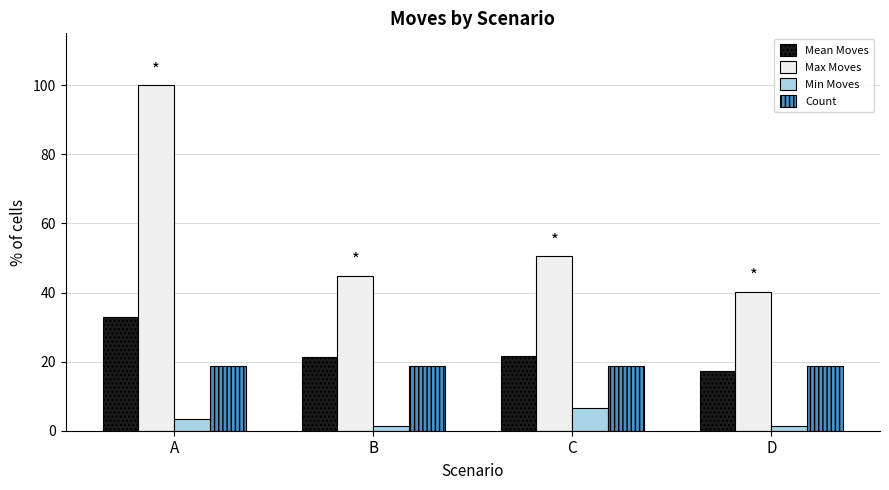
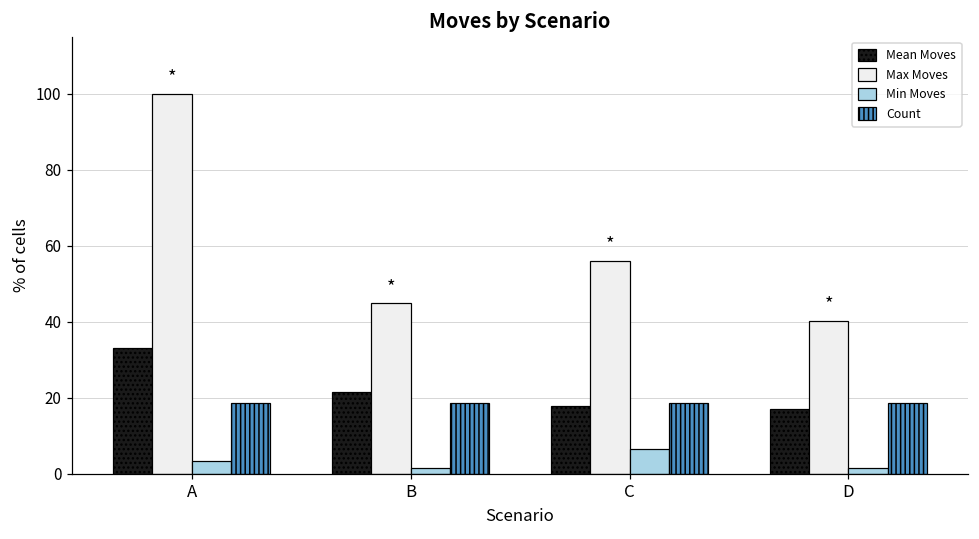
Mean Moves, C: 21 -> 18
Max Moves, C: 50 -> 56
